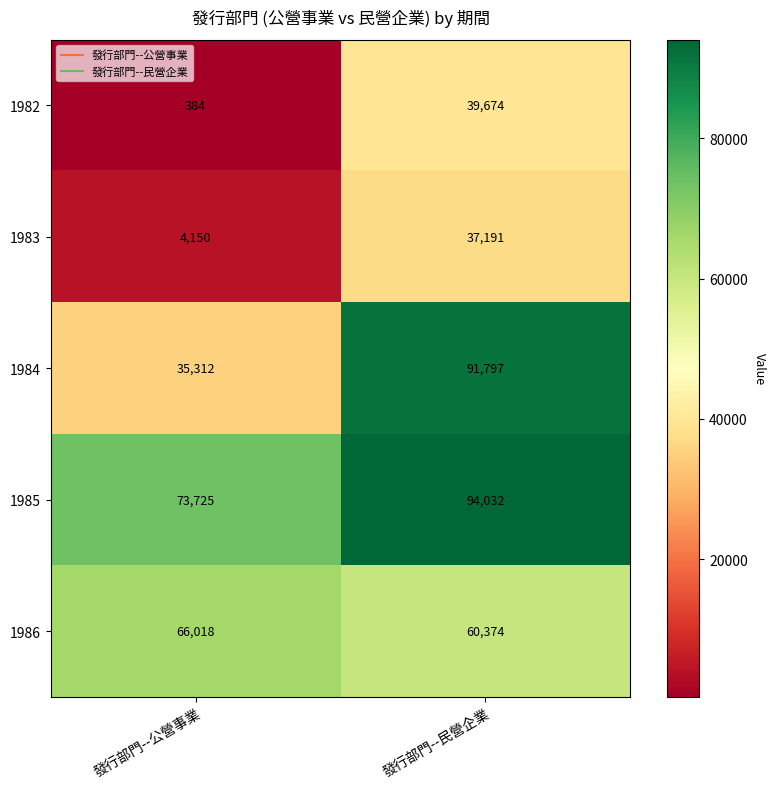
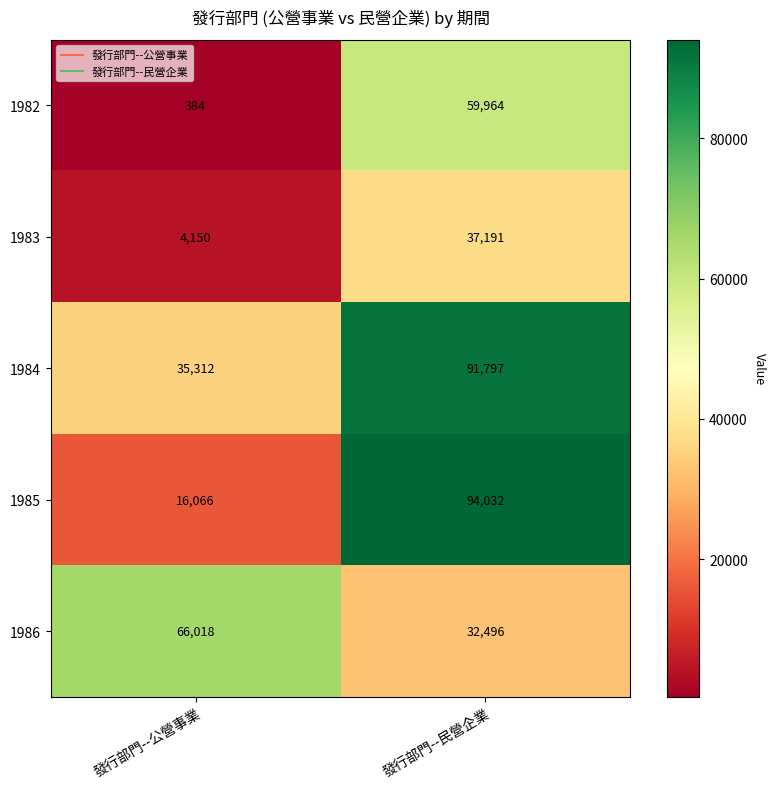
1982, 發行部門--民營企業: 39,674 -> 59,964
1985, 發行部門--公營事業: 73,725 -> 16,066
1986, 發行部門--民營企業: 60,374 -> 32,496
